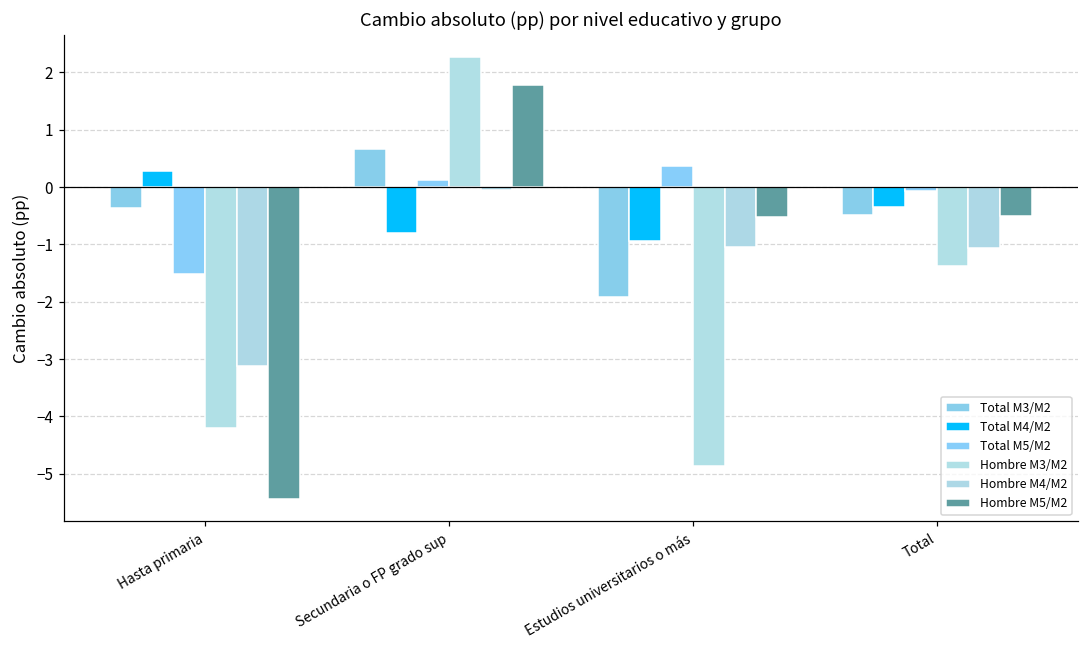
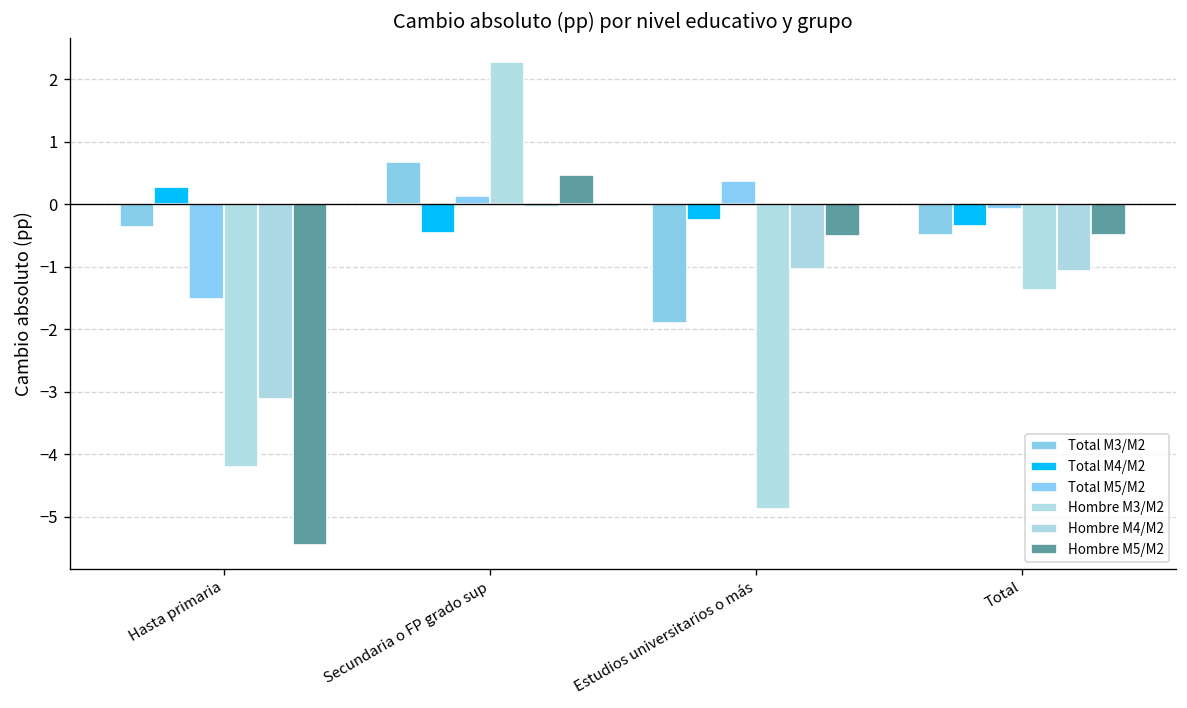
Total M4/M2, Secundaria o FP grado sup: -0.8 -> -0.5
Hombre M5/M2, Secundaria o FP grado sup: 1.8 -> 0.5
Total M4/M2, Estudios universitarios o más: -0.9 -> -0.3
